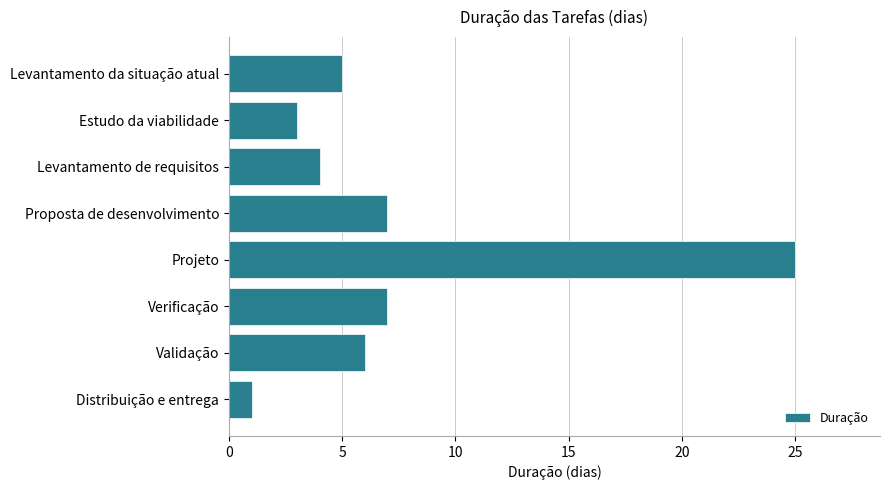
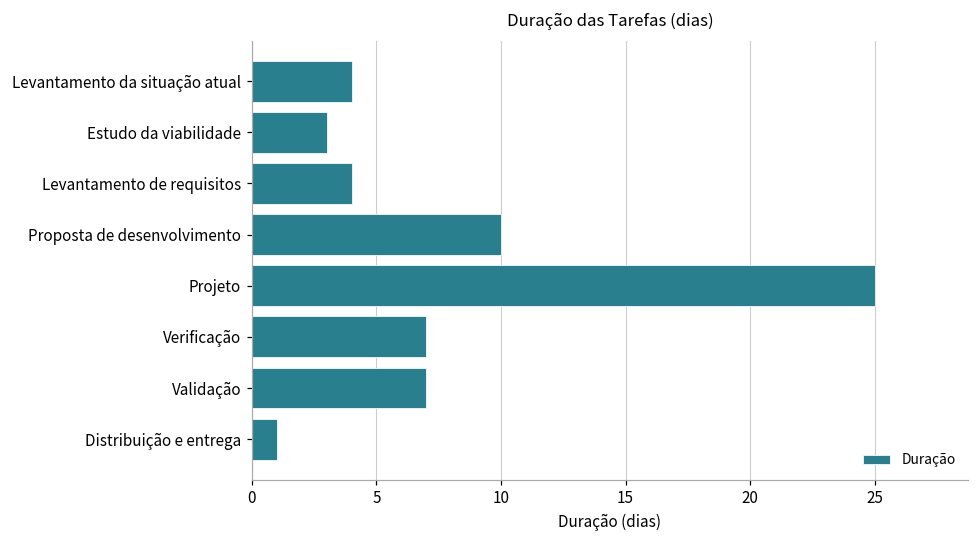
Levantamento da situação atual: 5 -> 4
Proposta de desenvolvimento: 7 -> 10
Validação: 6 -> 7
